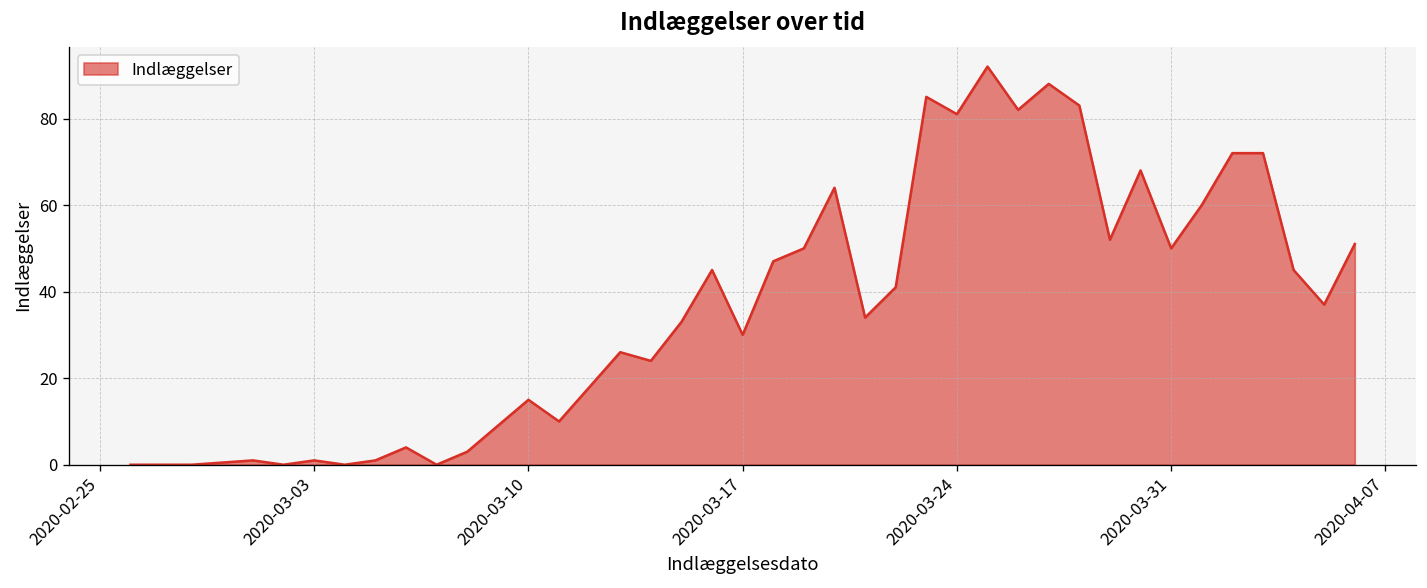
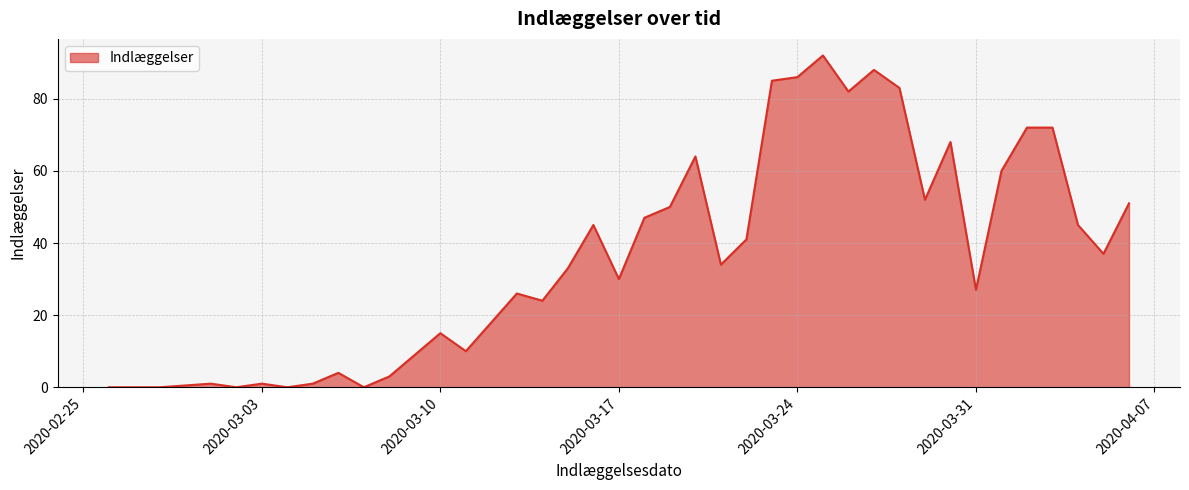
2020-03-24: 81 -> 86
2020-03-31: 50 -> 27
